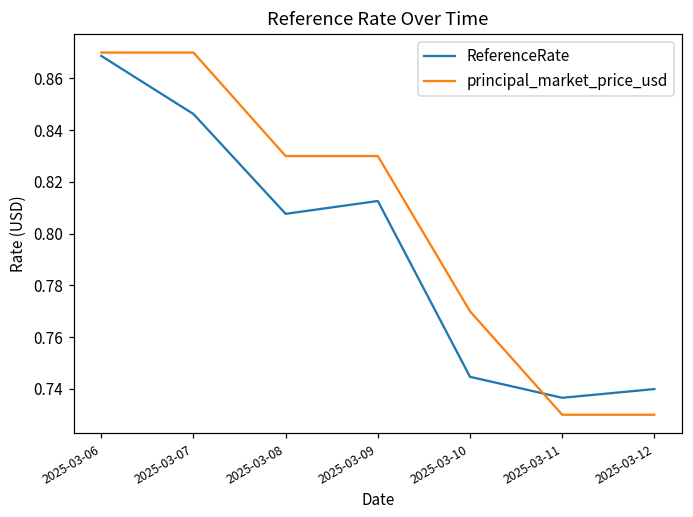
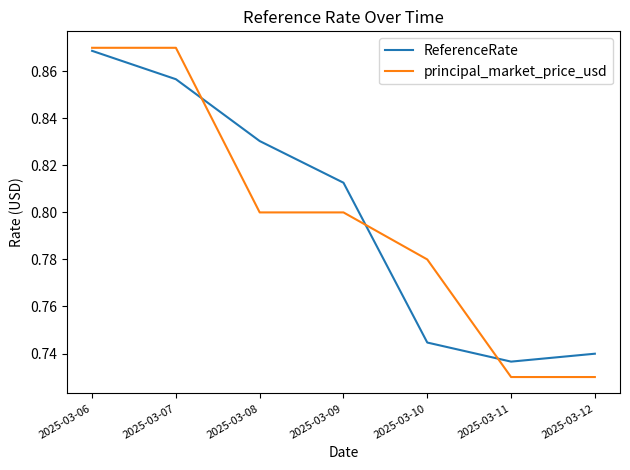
ReferenceRate, 2025-03-07: 0.846 -> 0.857
ReferenceRate, 2025-03-08: 0.808 -> 0.830
principal_market_price_usd, 2025-03-08: 0.83 -> 0.80
principal_market_price_usd, 2025-03-09: 0.83 -> 0.80
principal_market_price_usd, 2025-03-10: 0.77 -> 0.78
